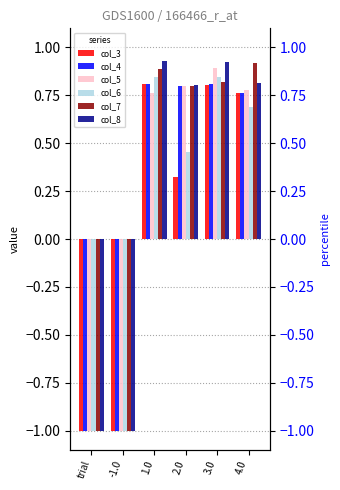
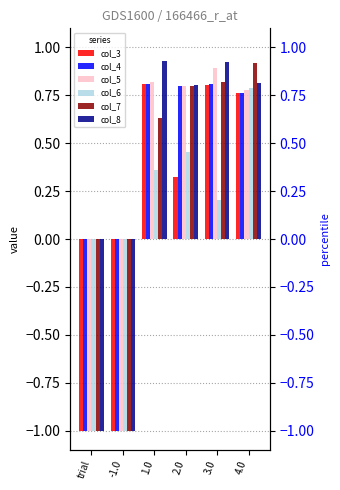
col_5, 1.0: 0.76 -> 0.82
col_6, 1.0: 0.85 -> 0.36
col_7, 1.0: 0.89 -> 0.63
col_6, 3.0: 0.84 -> 0.20
col_6, 4.0: 0.69 -> 0.79
